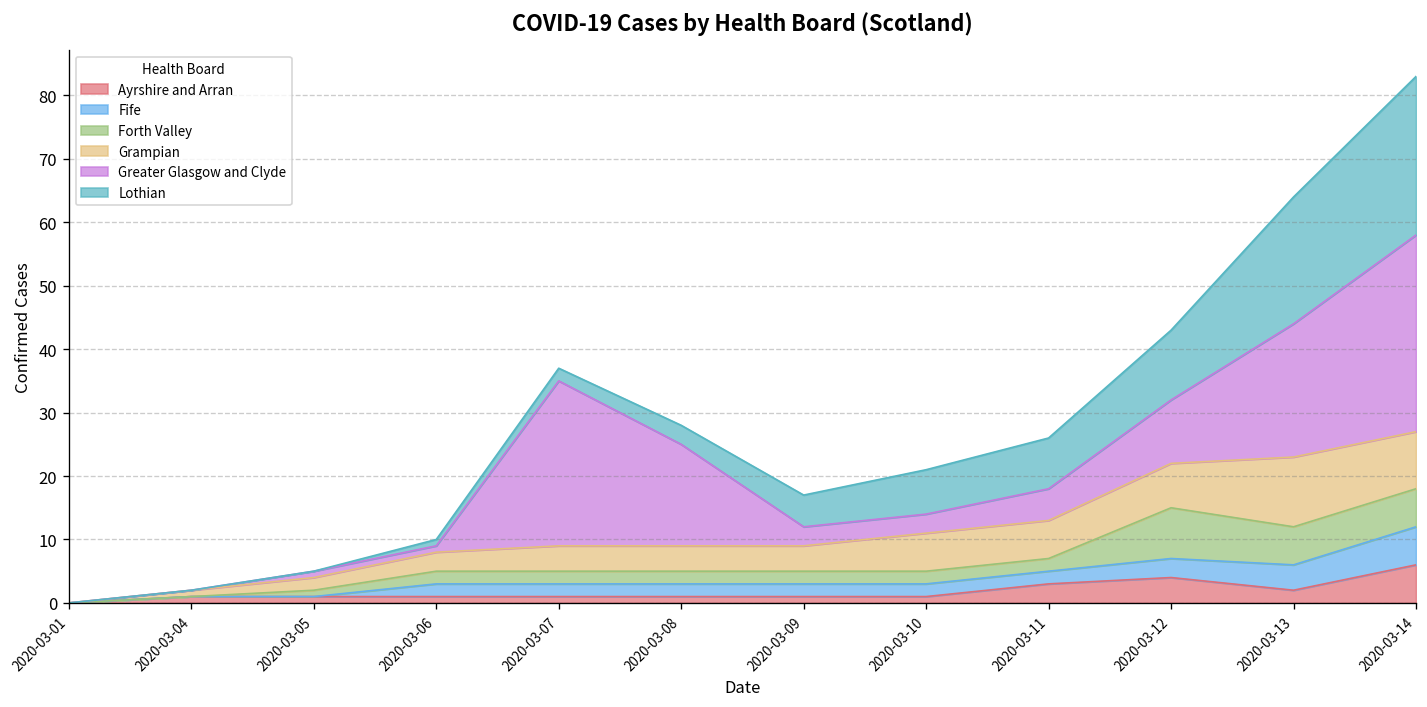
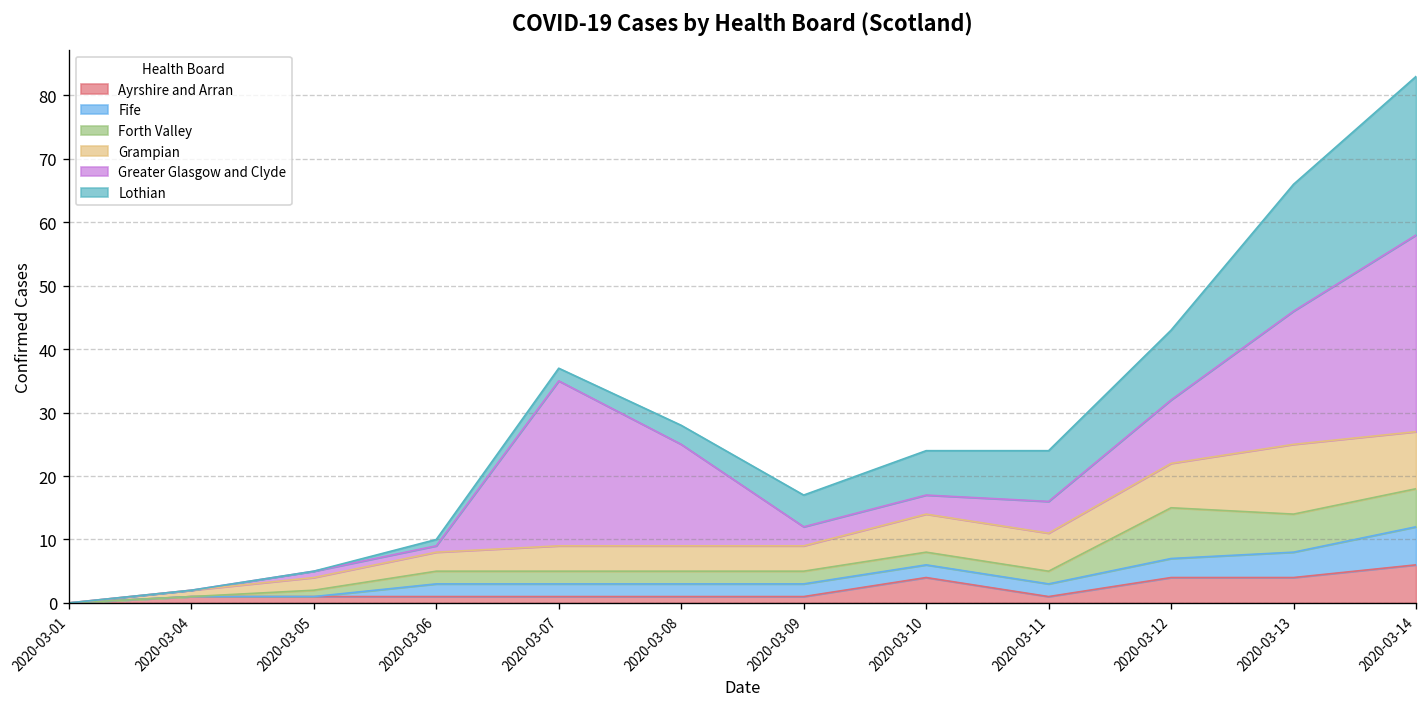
Ayrshire and Arran, 2020-03-10: 1 -> 4
Ayrshire and Arran, 2020-03-11: 3 -> 1
Ayrshire and Arran, 2020-03-13: 2 -> 4
